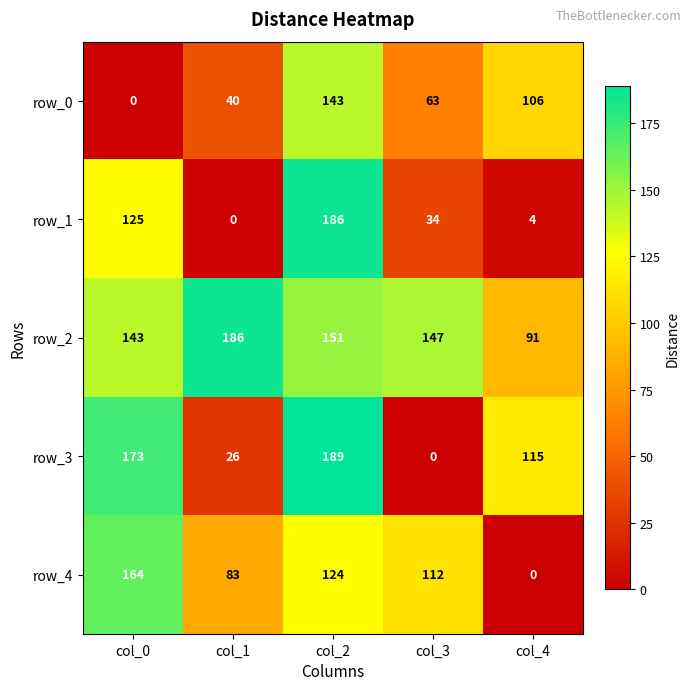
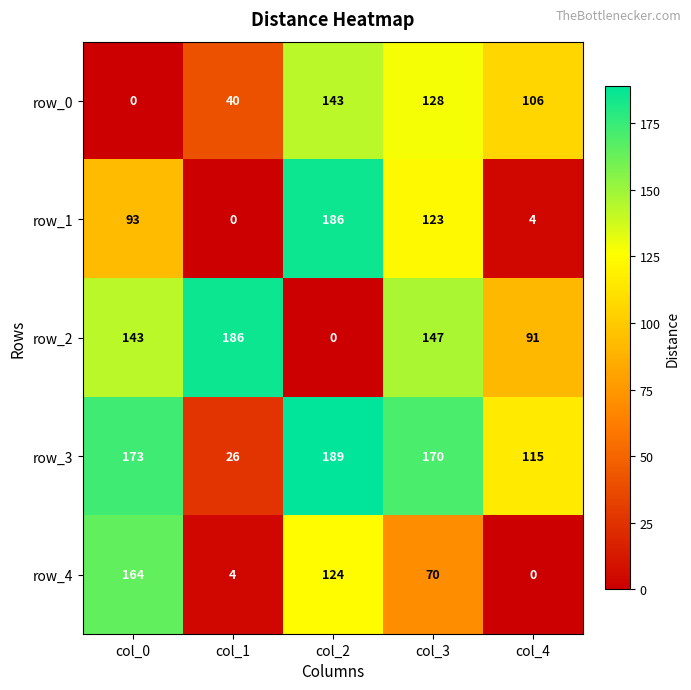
row_0, col_3: 63 -> 128
row_1, col_0: 125 -> 93
row_1, col_3: 34 -> 123
row_2, col_2: 151 -> 0
row_3, col_3: 0 -> 170
row_4, col_1: 83 -> 4
row_4, col_3: 112 -> 70
